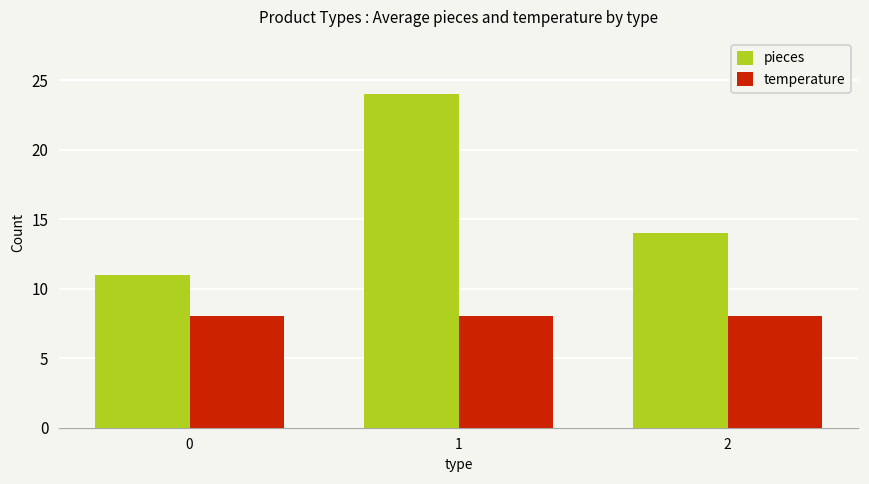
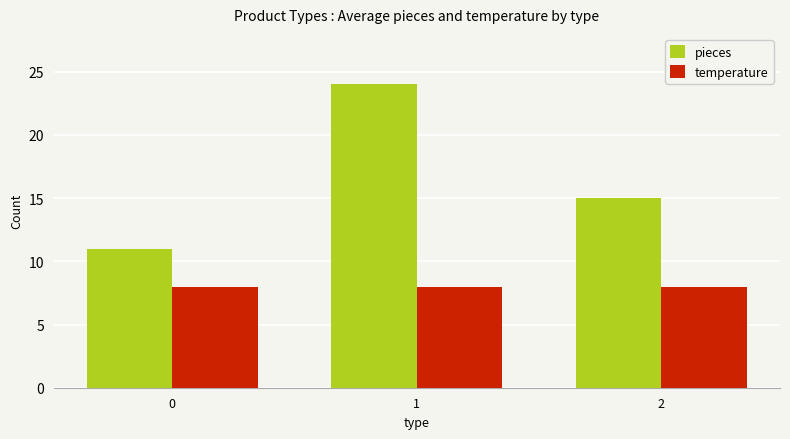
pieces, 2: 14 -> 15
